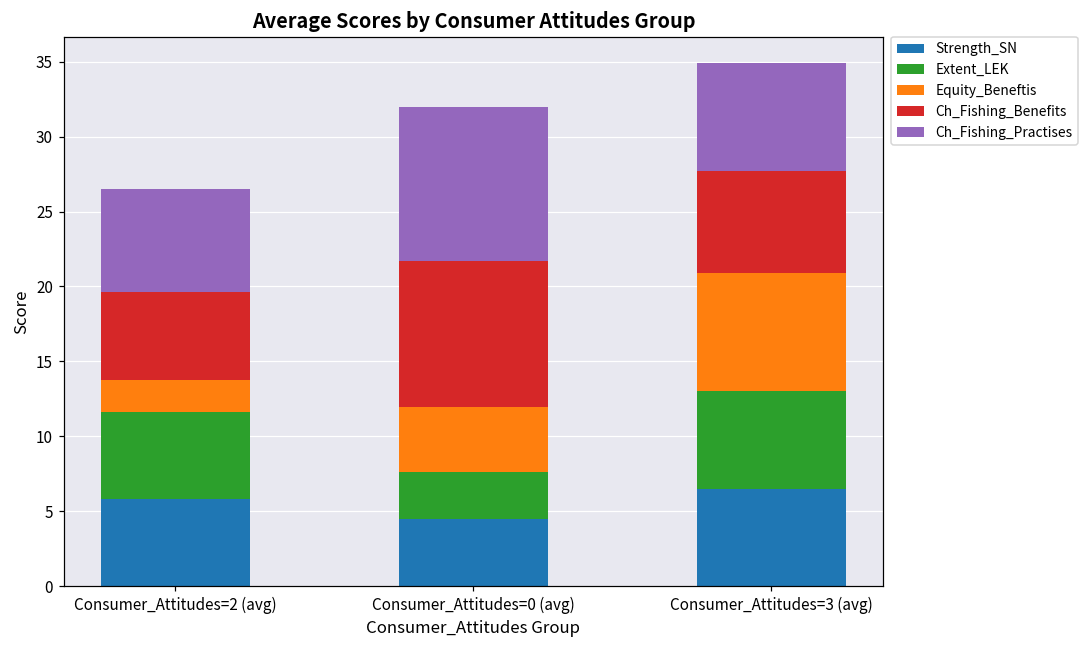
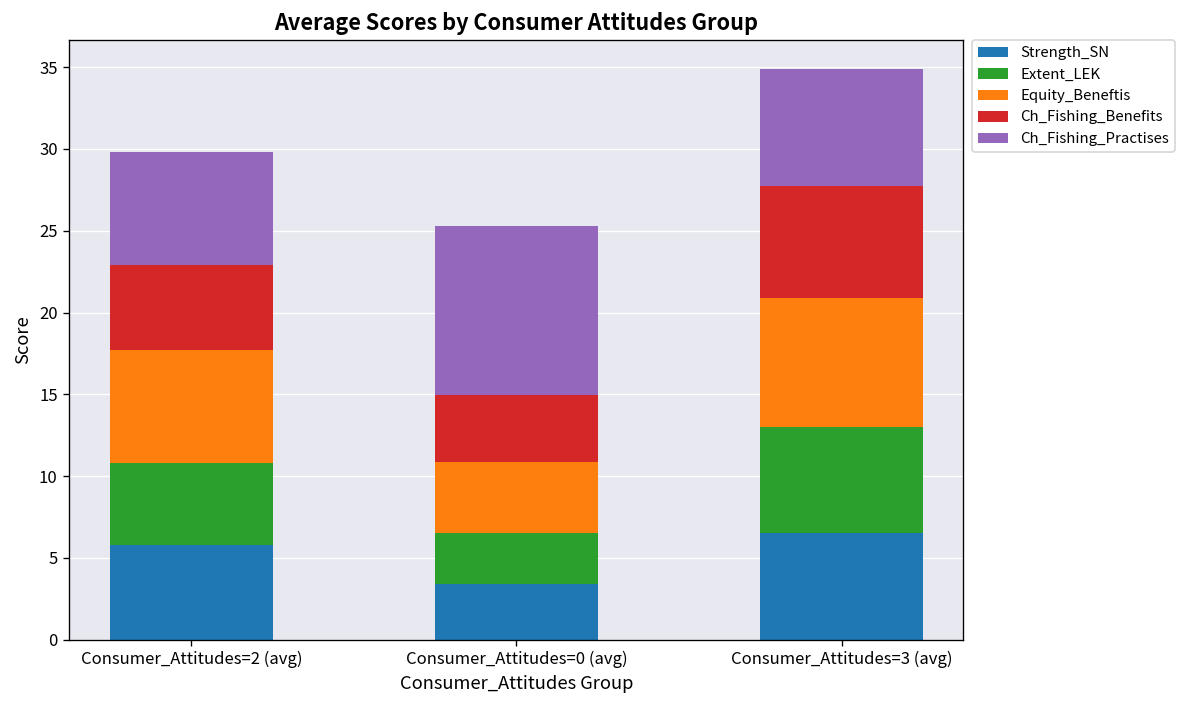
Extent_LEK, Consumer_Attitudes=2 (avg): 5.8 -> 5.0
Equity_Beneftis, Consumer_Attitudes=2 (avg): 2.2 -> 6.9
Ch_Fishing_Benefits, Consumer_Attitudes=2 (avg): 5.8 -> 5.2
Strength_SN, Consumer_Attitudes=0 (avg): 4.5 -> 3.4
Ch_Fishing_Benefits, Consumer_Attitudes=0 (avg): 9.7 -> 4.1
